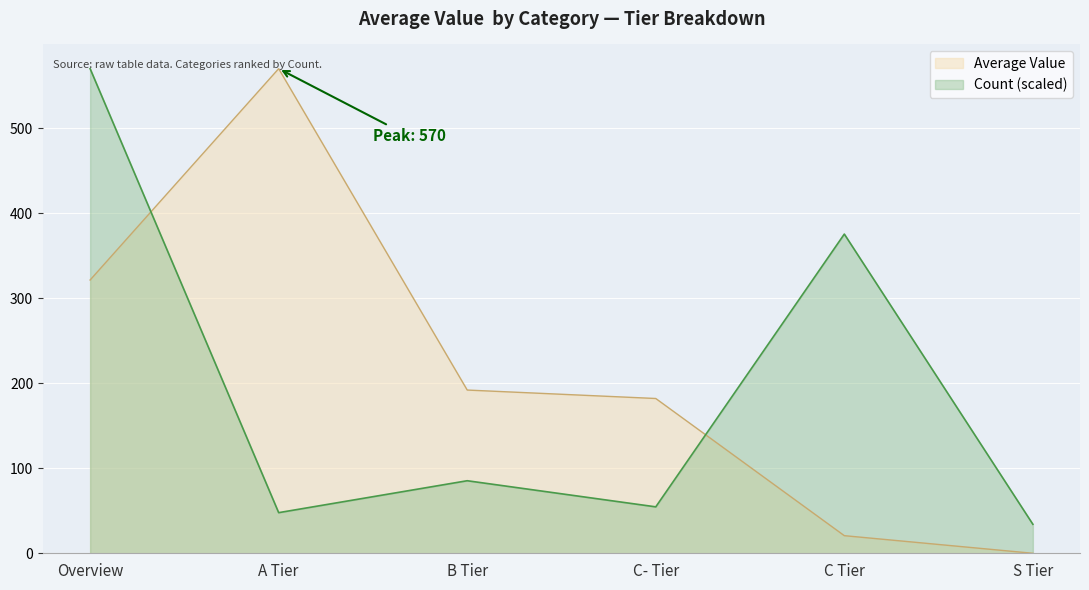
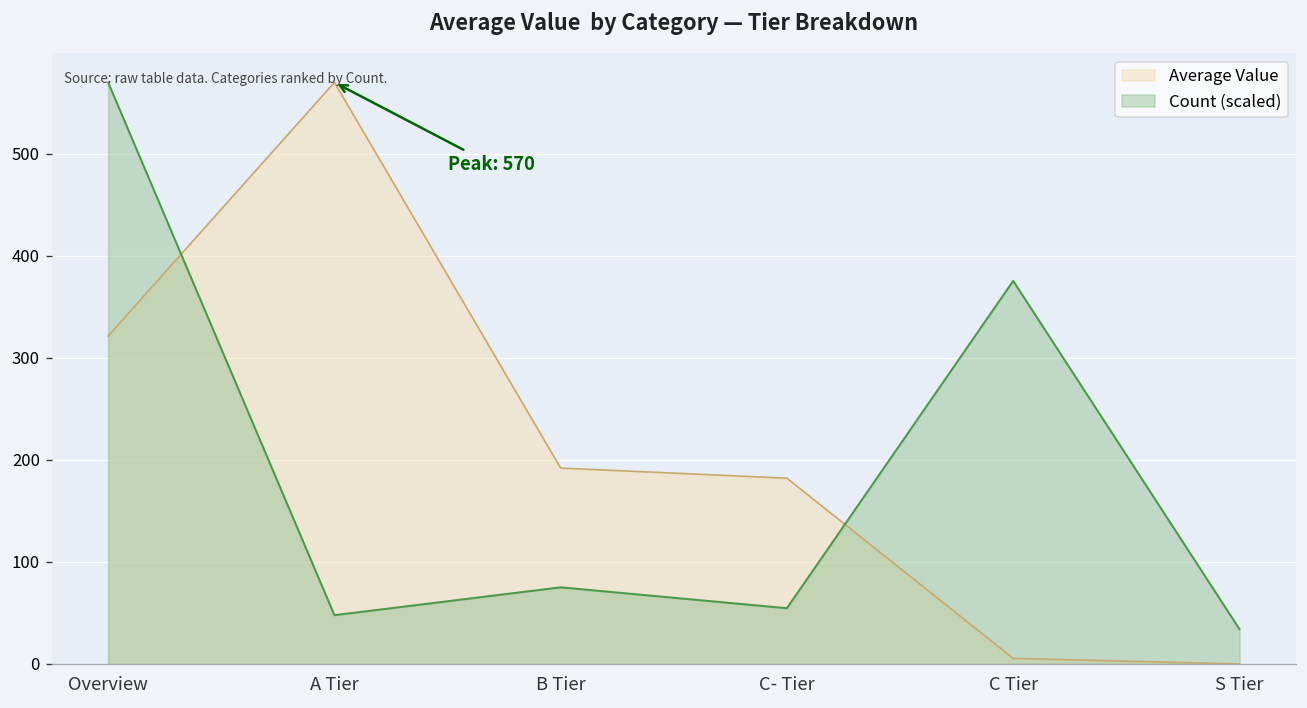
Count (scaled), B Tier: 90 -> 80
Average Value, C Tier: 20 -> 10
